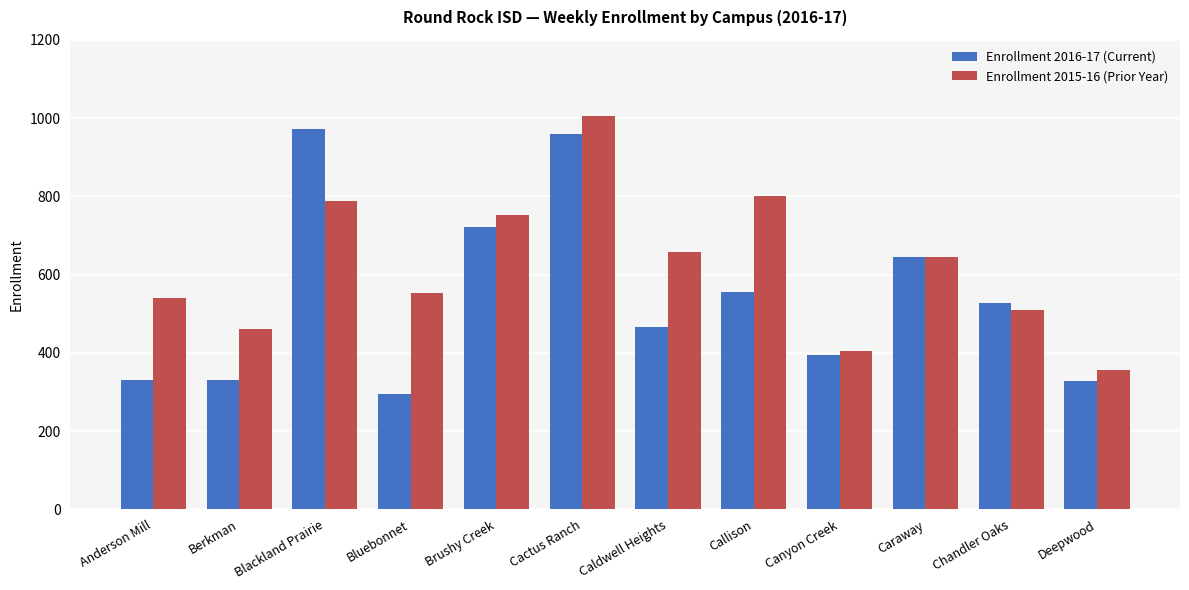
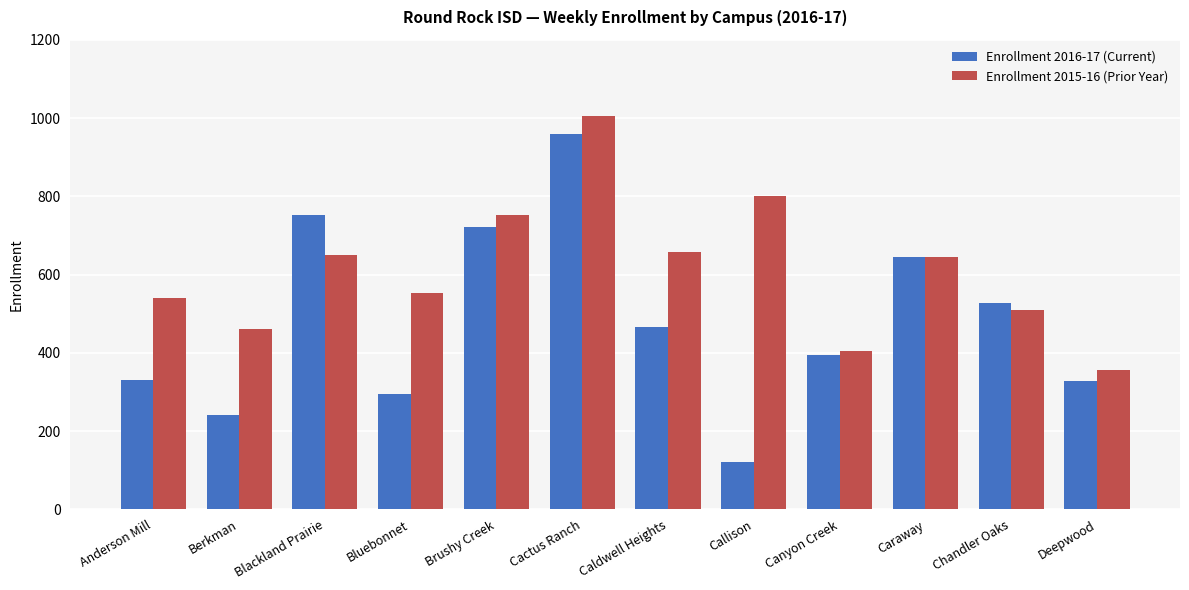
Enrollment 2016-17 (Current), Berkman: 330 -> 240
Enrollment 2016-17 (Current), Blackland Prairie: 970 -> 750
Enrollment 2015-16 (Prior Year), Blackland Prairie: 790 -> 650
Enrollment 2016-17 (Current), Callison: 560 -> 120
